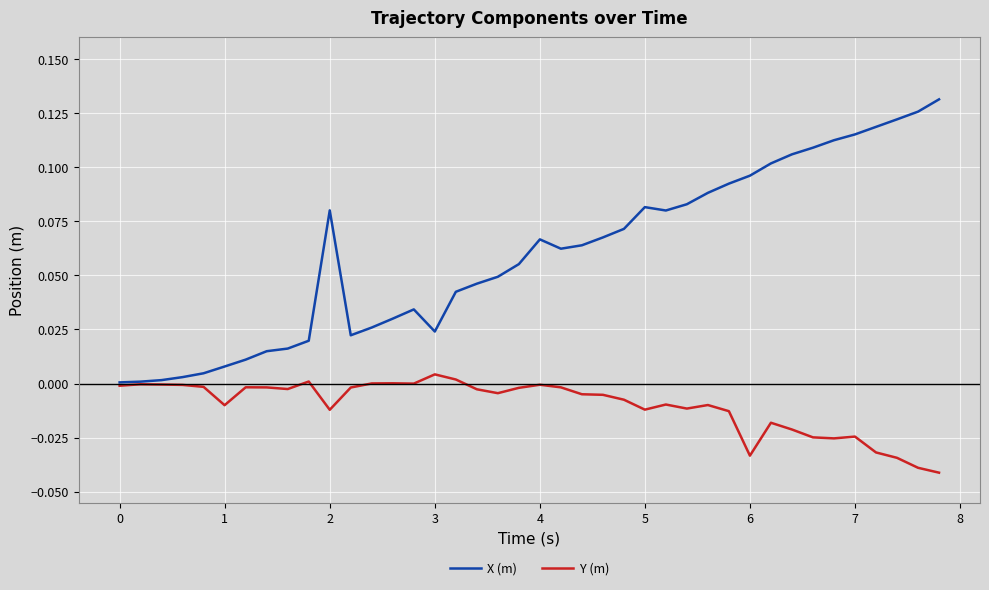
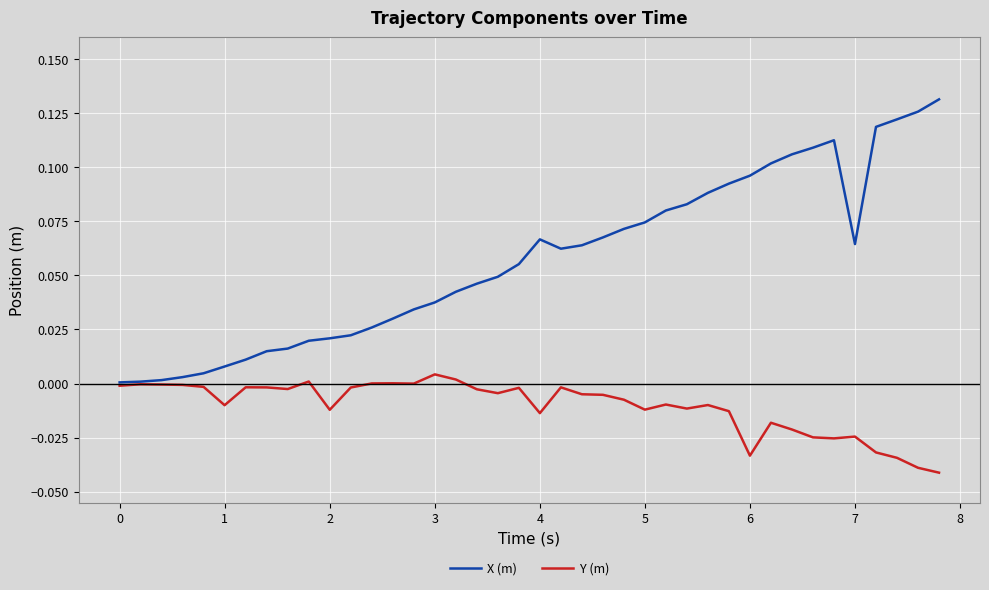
X (m), 2: 0.080 -> 0.021
X (m), 3: 0.024 -> 0.037
Y (m), 4: -0.001 -> -0.014
X (m), 5: 0.082 -> 0.074
X (m), 7: 0.115 -> 0.064
